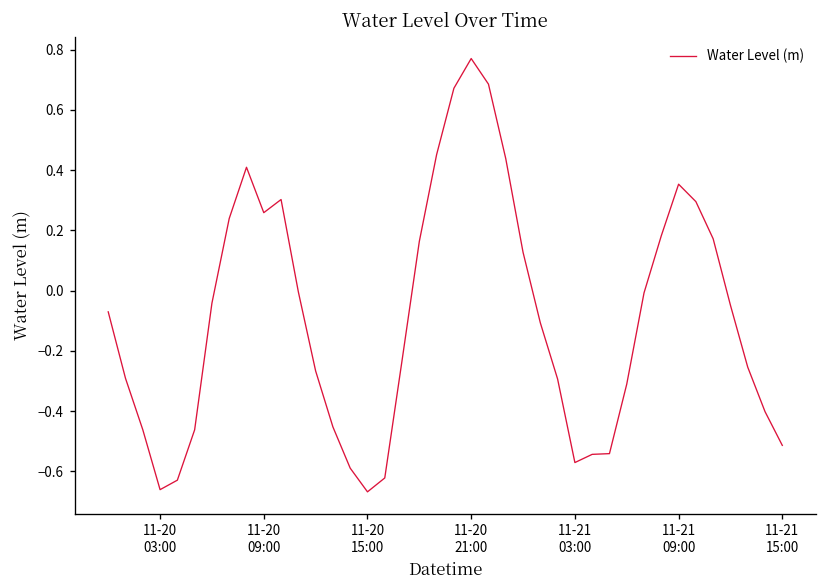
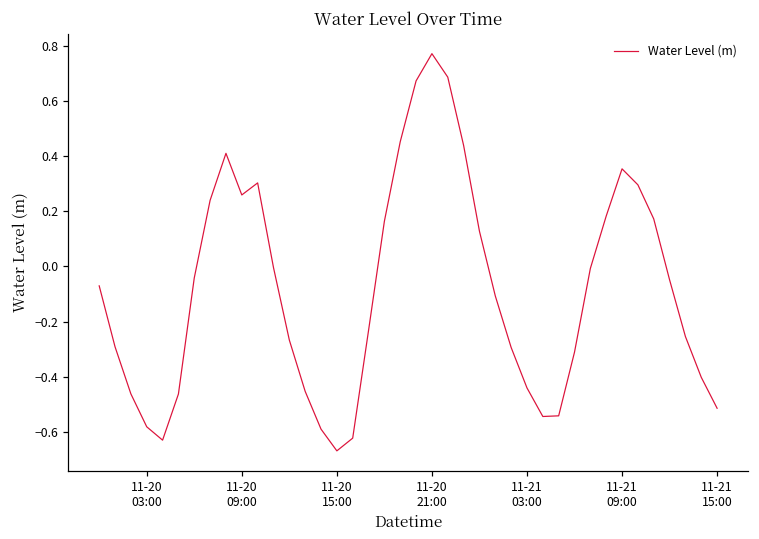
11-20 03:00: -0.66 -> -0.58
11-21 03:00: -0.57 -> -0.44
